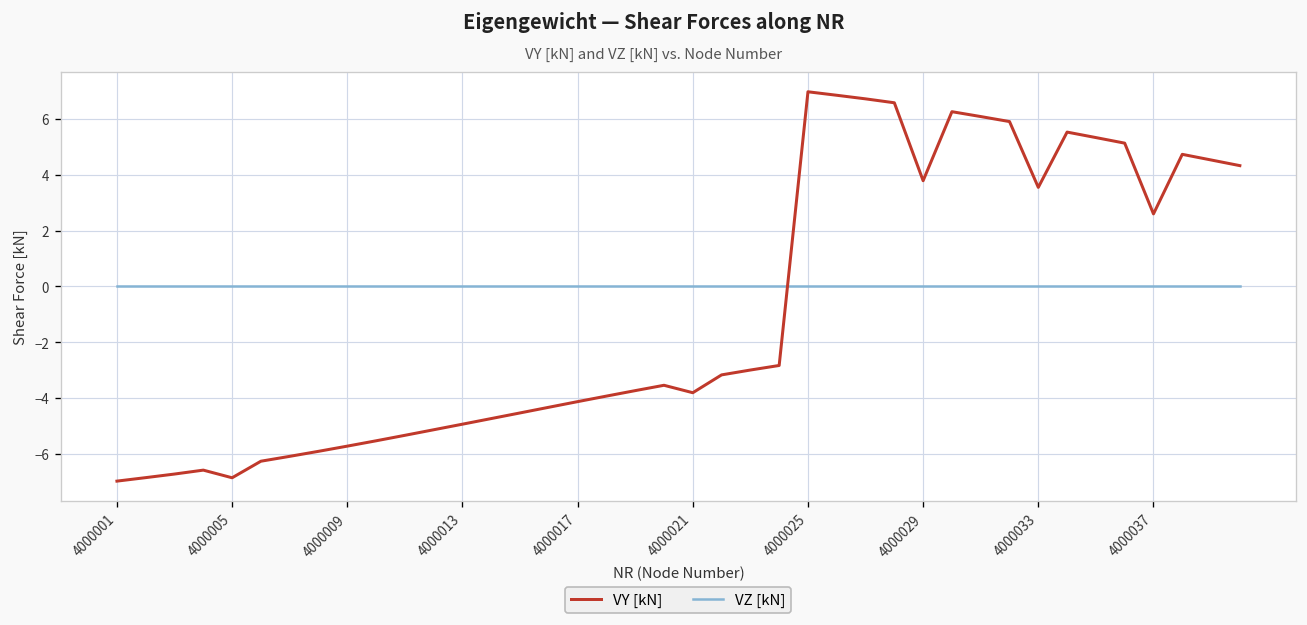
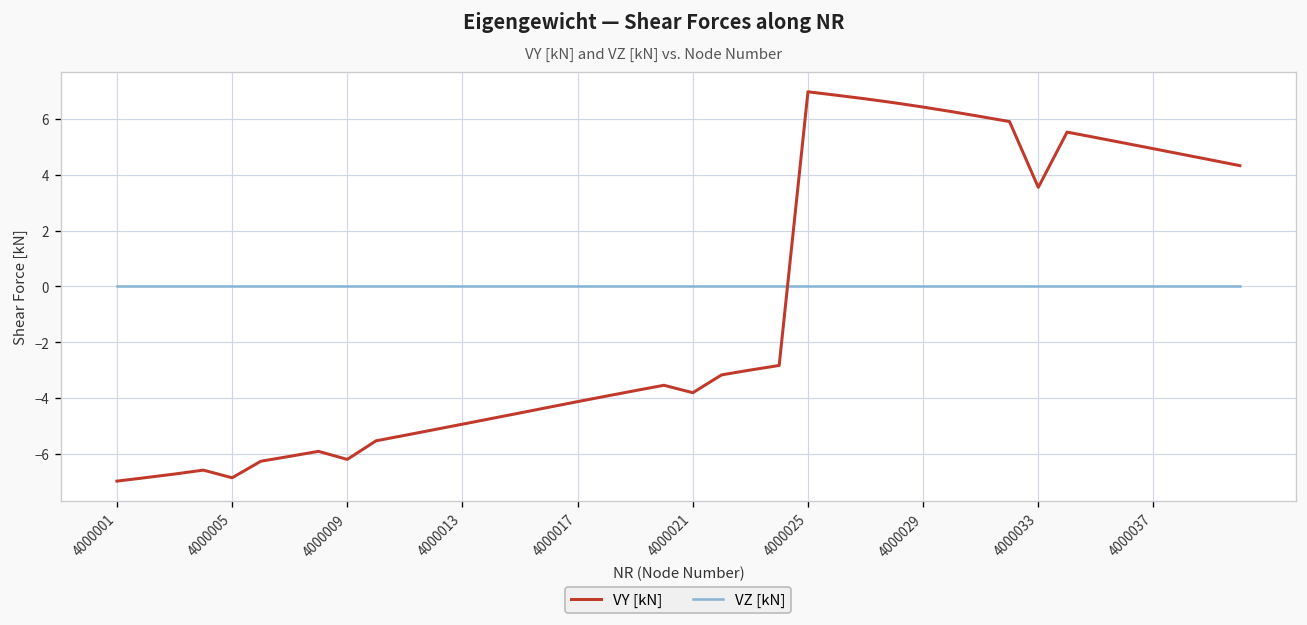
VY [kN], 4000009: -5.7 -> -6.2
VY [kN], 4000029: 3.8 -> 6.4
VY [kN], 4000037: 2.6 -> 4.9
